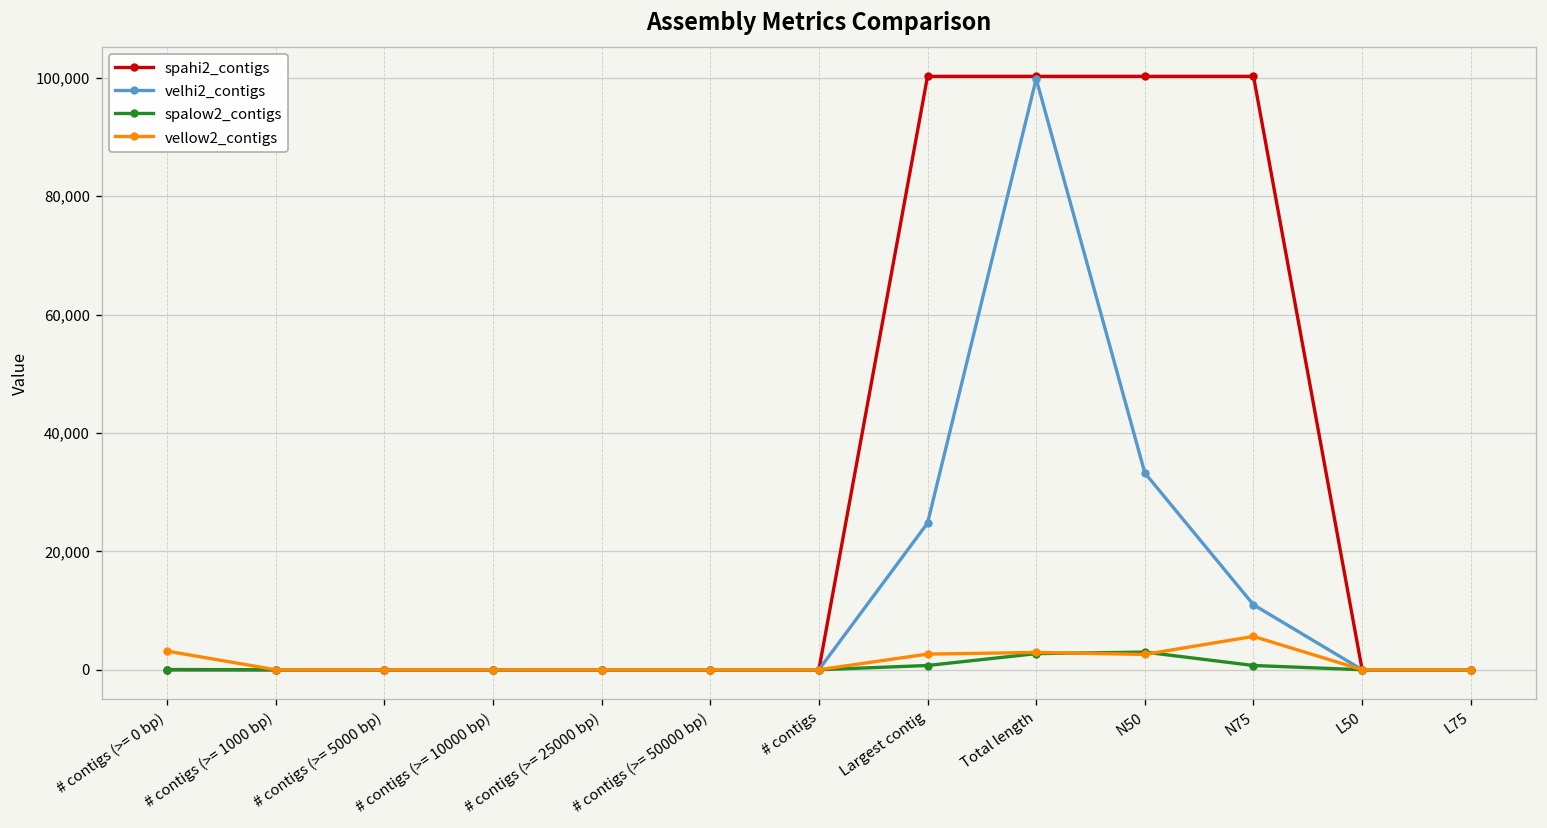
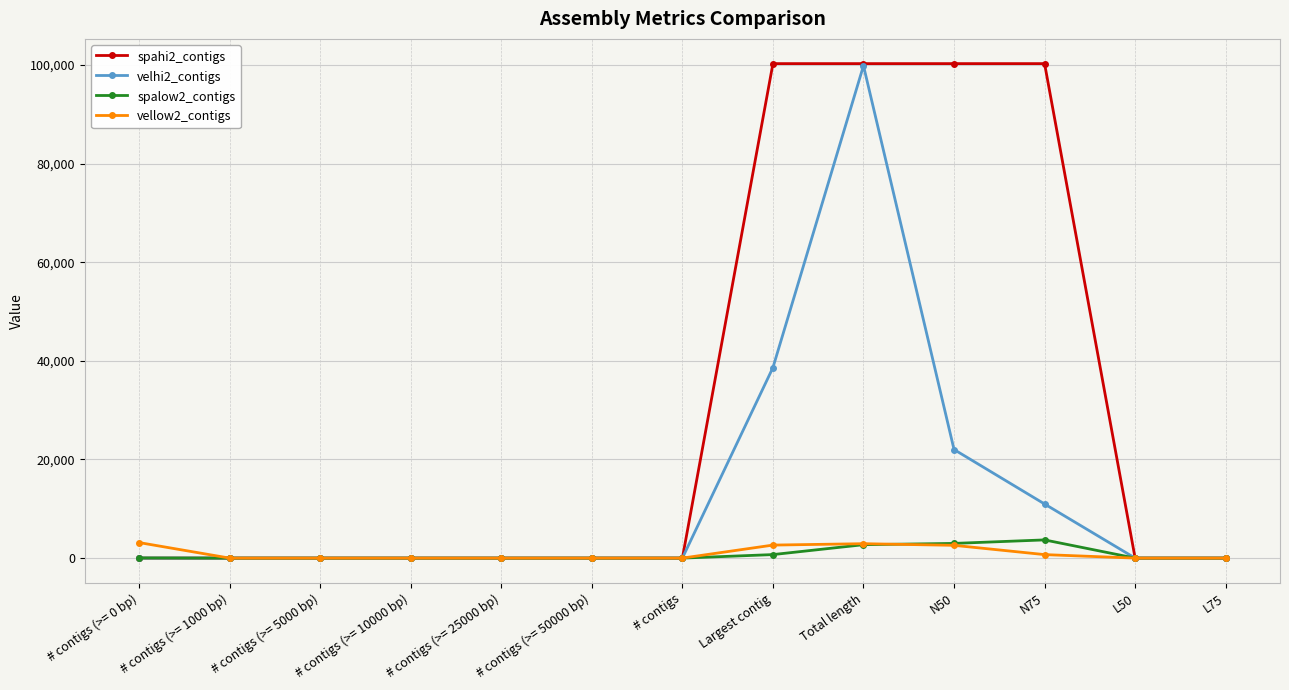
velhi2_contigs, Largest contig: 25,000 -> 39,000
velhi2_contigs, N50: 33,000 -> 22,000
spalow2_contigs, N75: 1,000 -> 4,000
vellow2_contigs, N75: 6,000 -> 1,000
